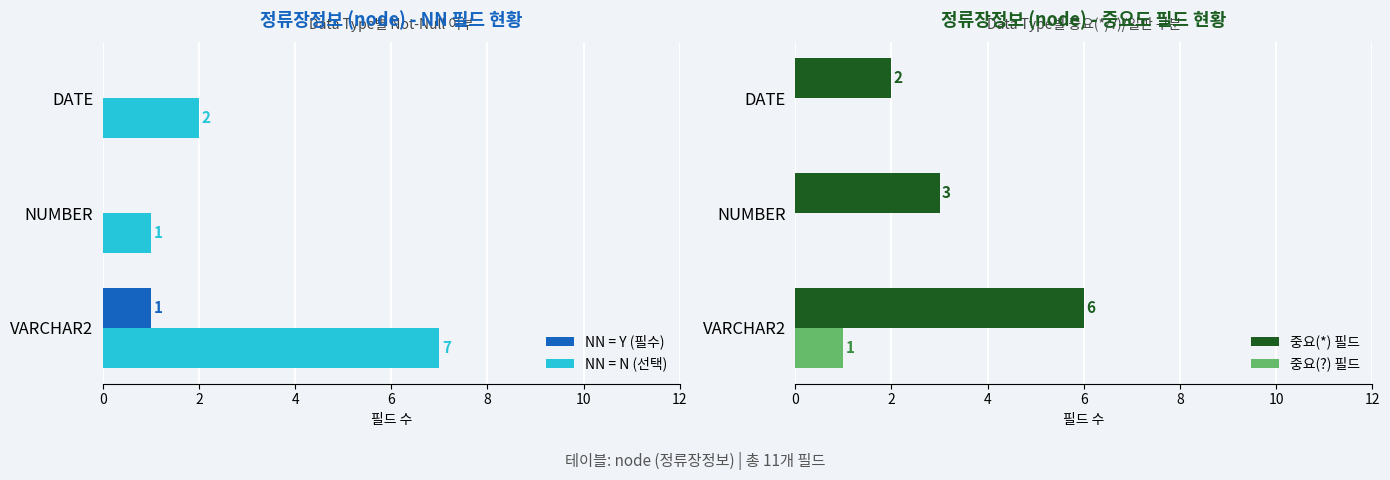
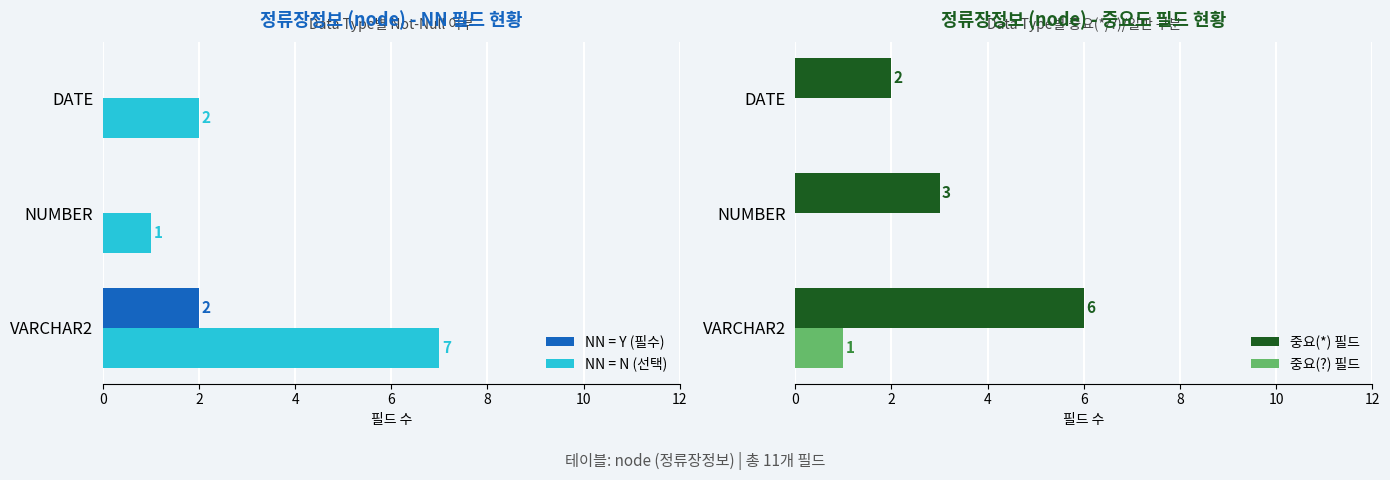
정류장정보 (node) - NN 필드 현황, NN = Y (필수), VARCHAR2: 1 -> 2
